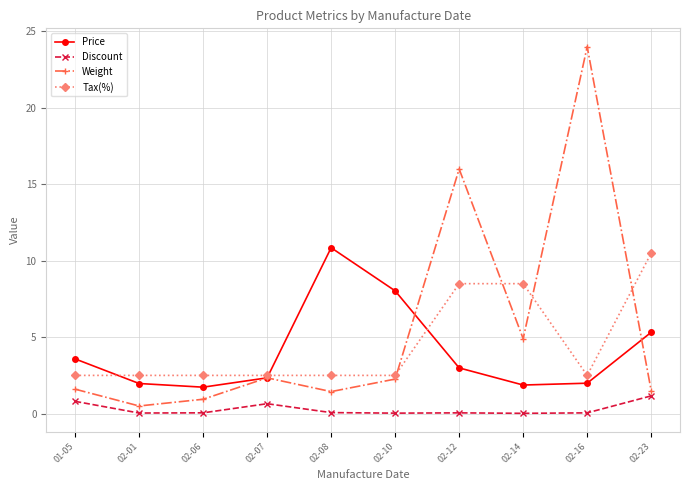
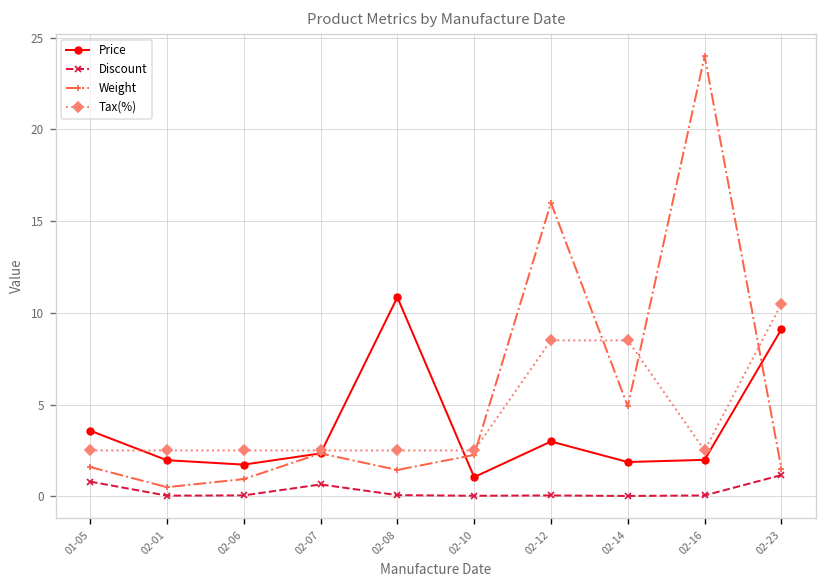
Price, 02-10: 8.0 -> 1.1
Price, 02-23: 5.3 -> 9.1
